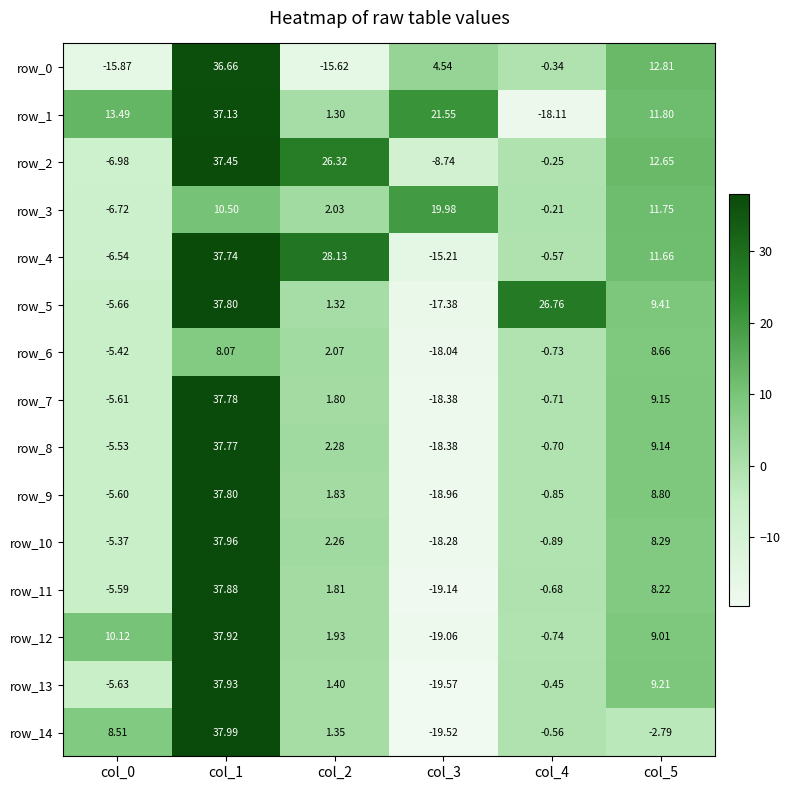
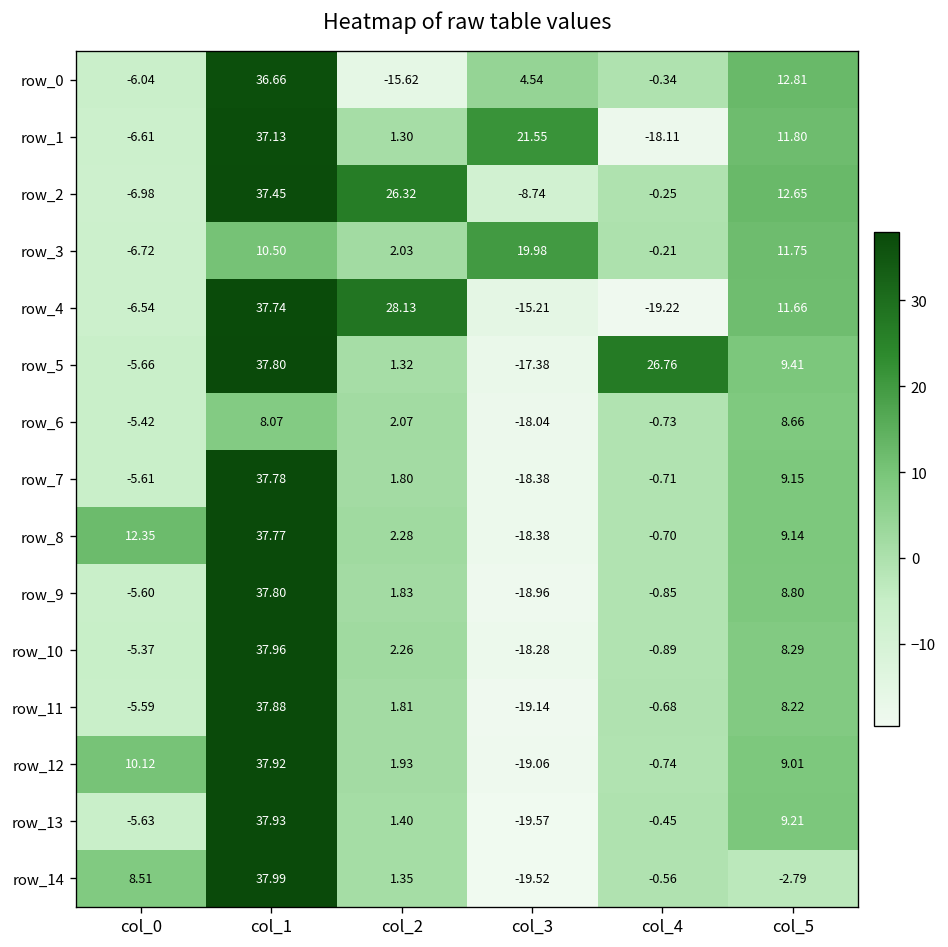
row_0, col_0: -15.87 -> -6.04
row_1, col_0: 13.49 -> -6.61
row_4, col_4: -0.57 -> -19.22
row_8, col_0: -5.53 -> 12.35
